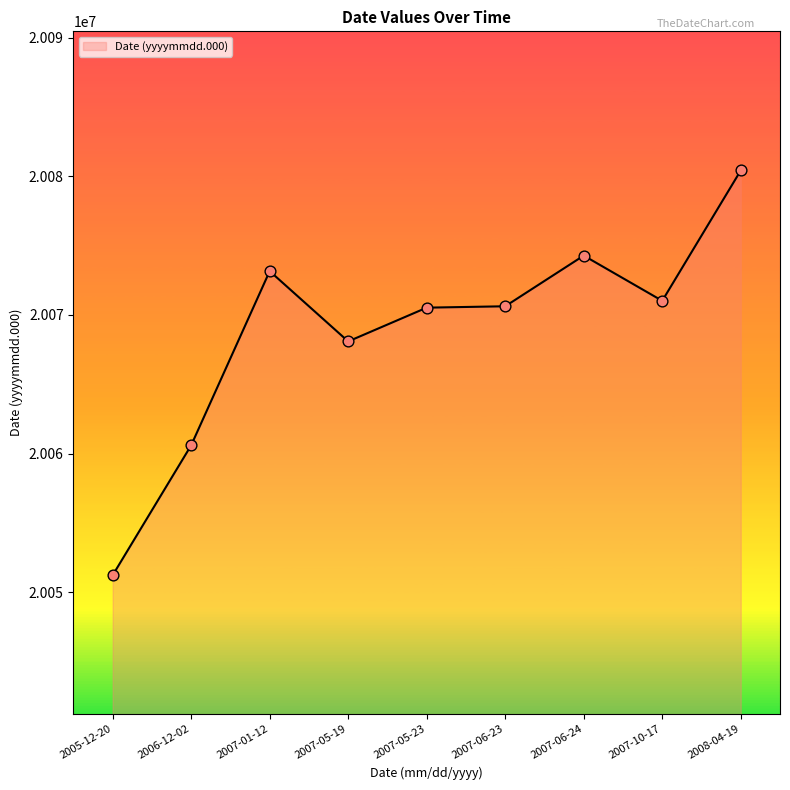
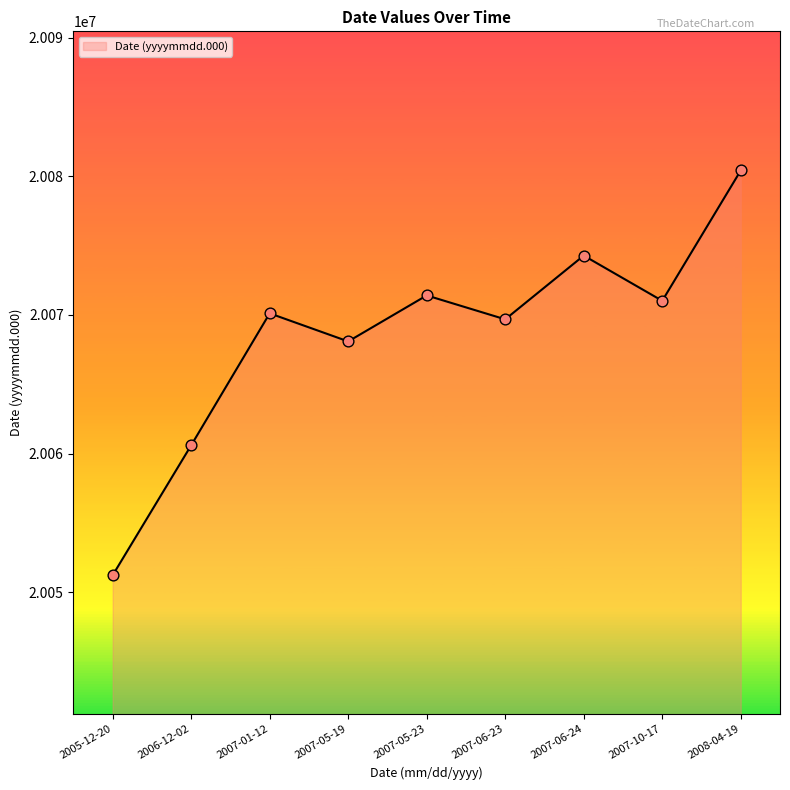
2007-01-12: 20073200 -> 20070100
2007-05-23: 20070500 -> 20071400
2007-06-23: 20070600 -> 20069700
